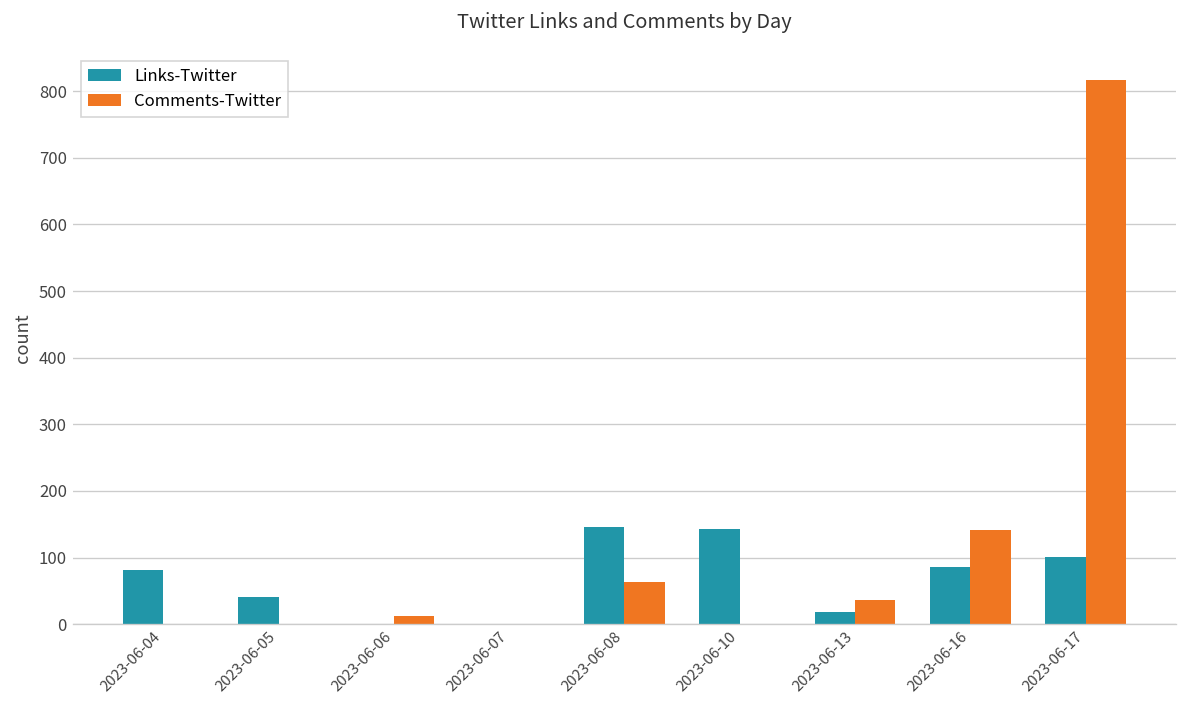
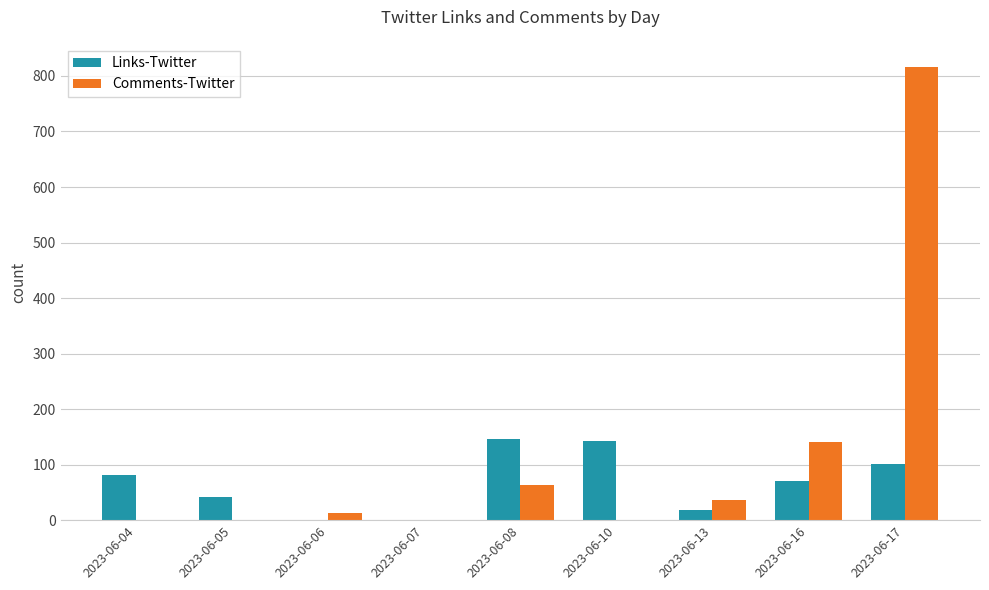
Links-Twitter, 2023-06-16: 90 -> 70
